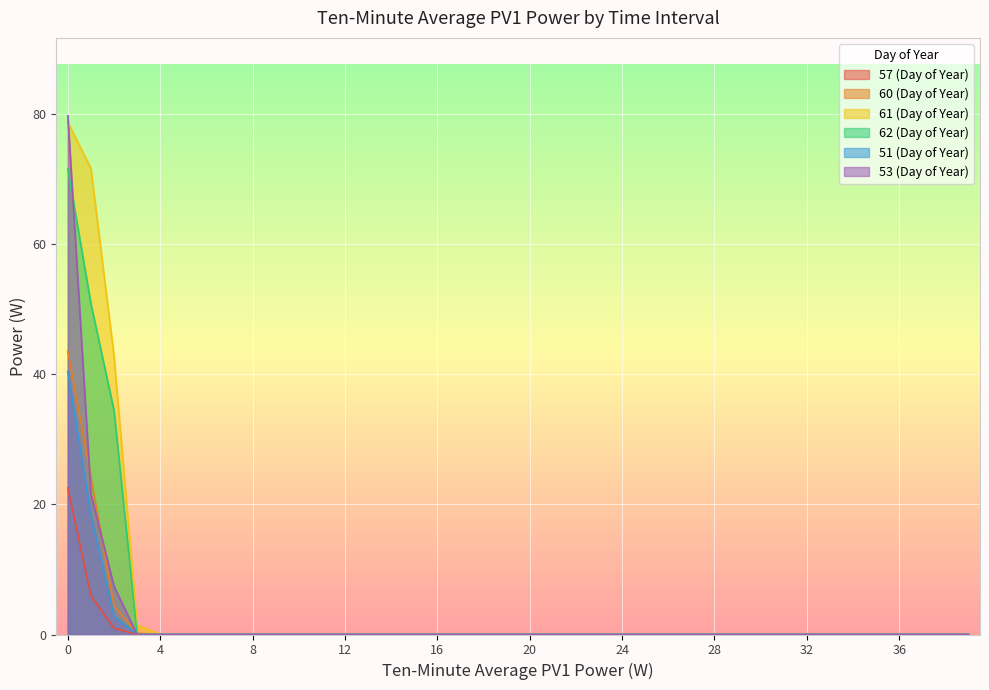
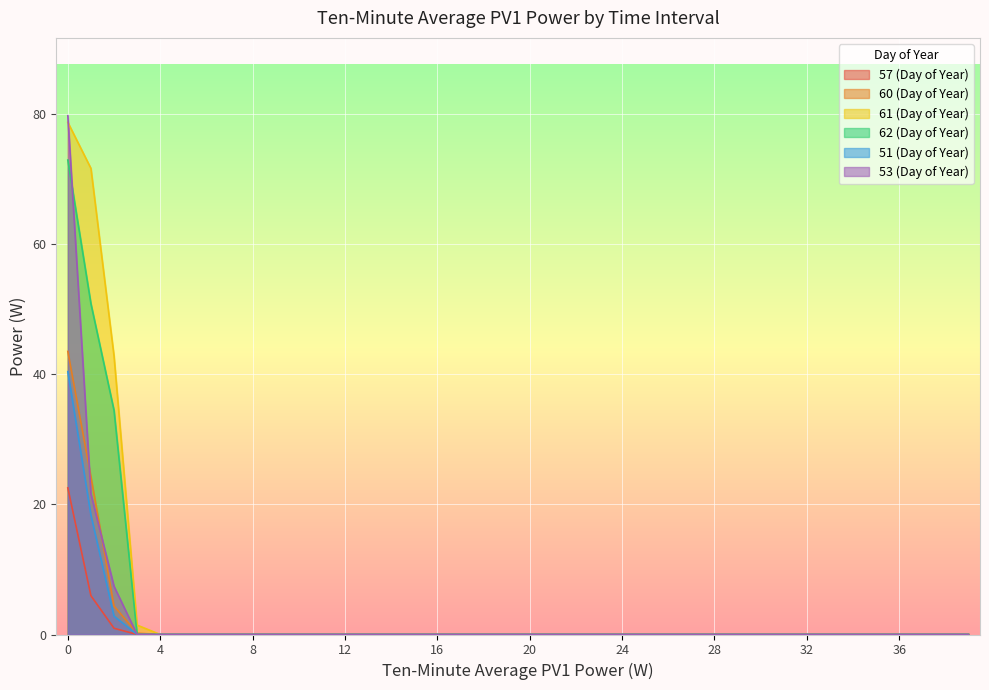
62 (Day of Year), 0: 72 -> 73
